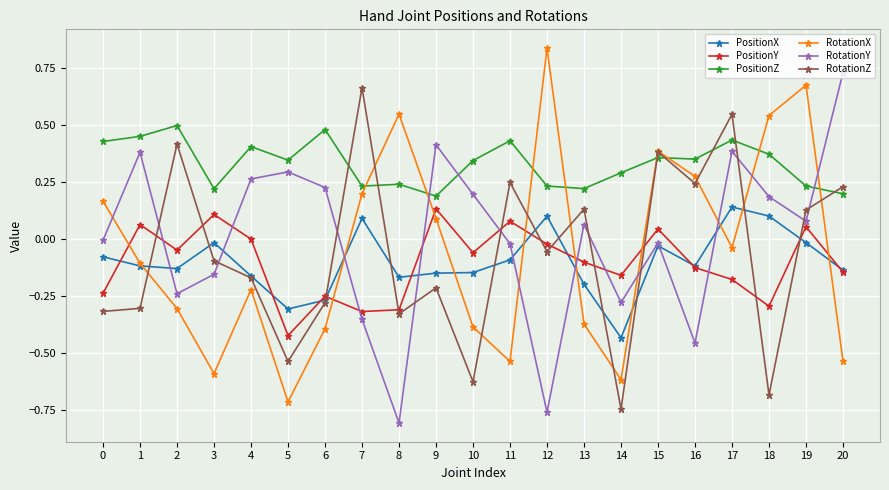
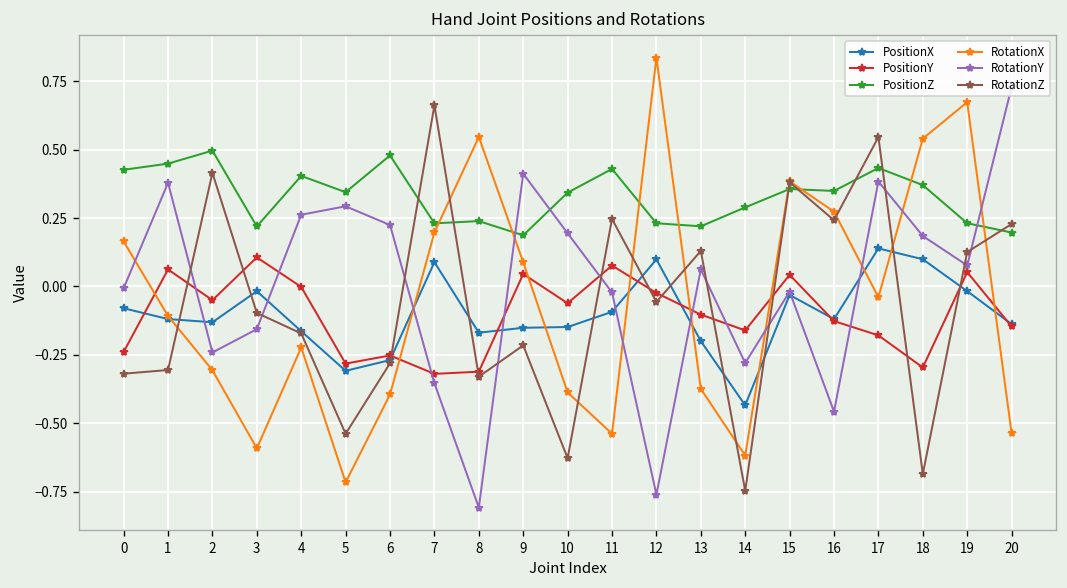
PositionY, 5: -0.43 -> -0.28
PositionY, 9: 0.13 -> 0.05
